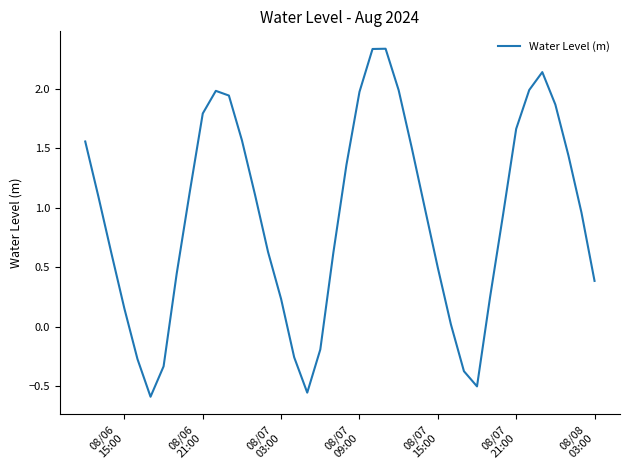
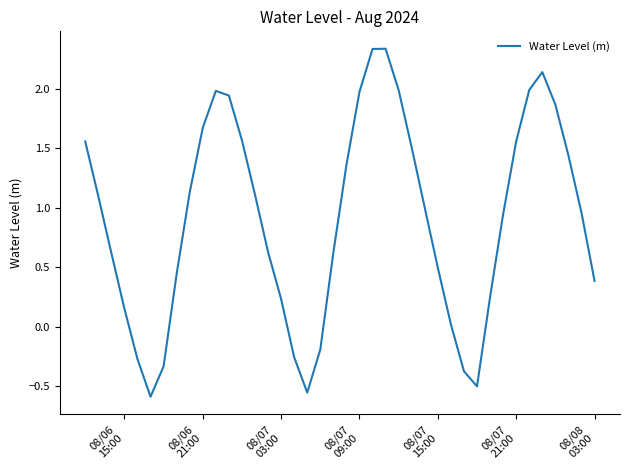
08/06 21:00: 1.79 -> 1.67
08/07 21:00: 1.67 -> 1.56
